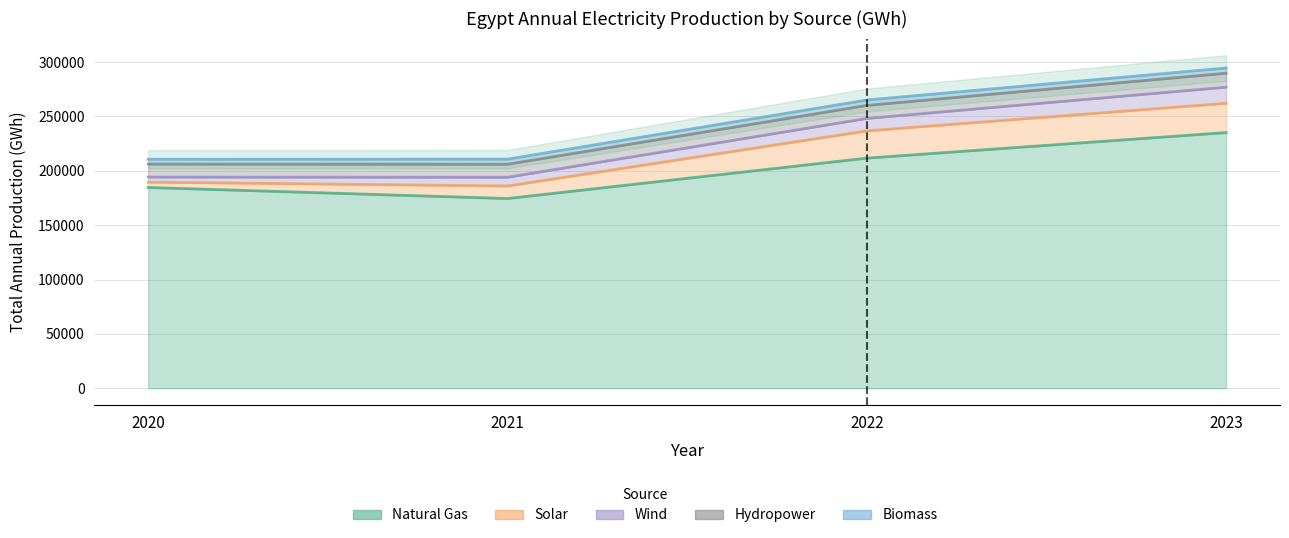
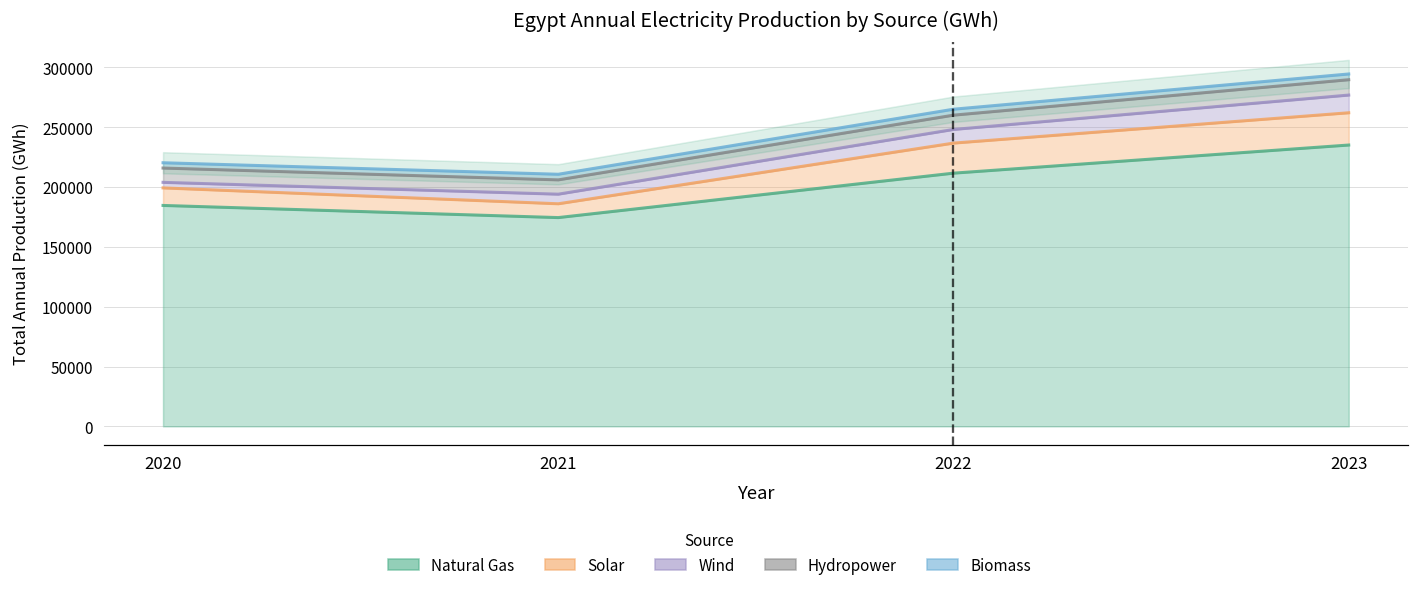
Solar, 2020: 5000 -> 15000
